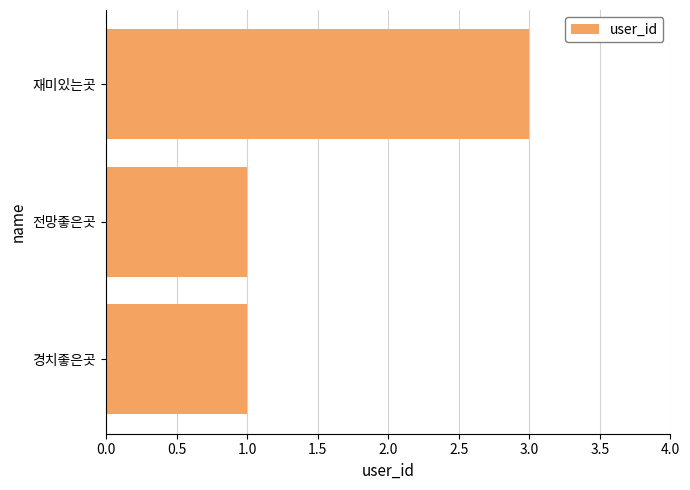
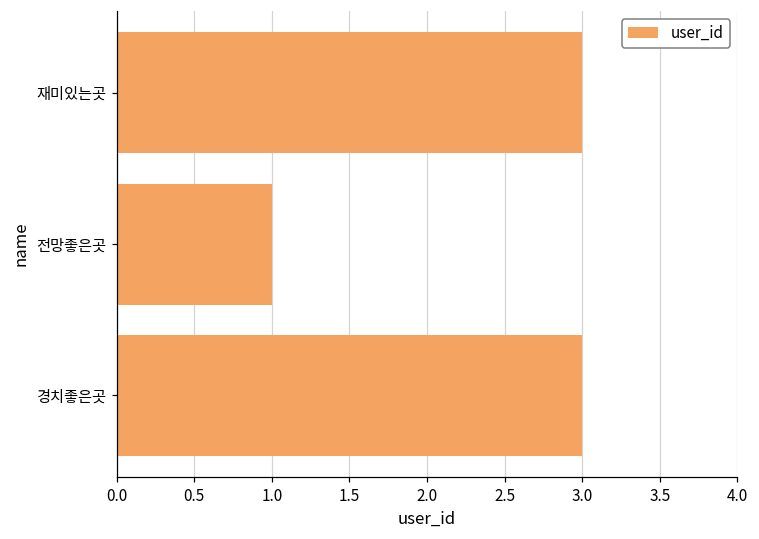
경치좋은곳: 1 -> 3
